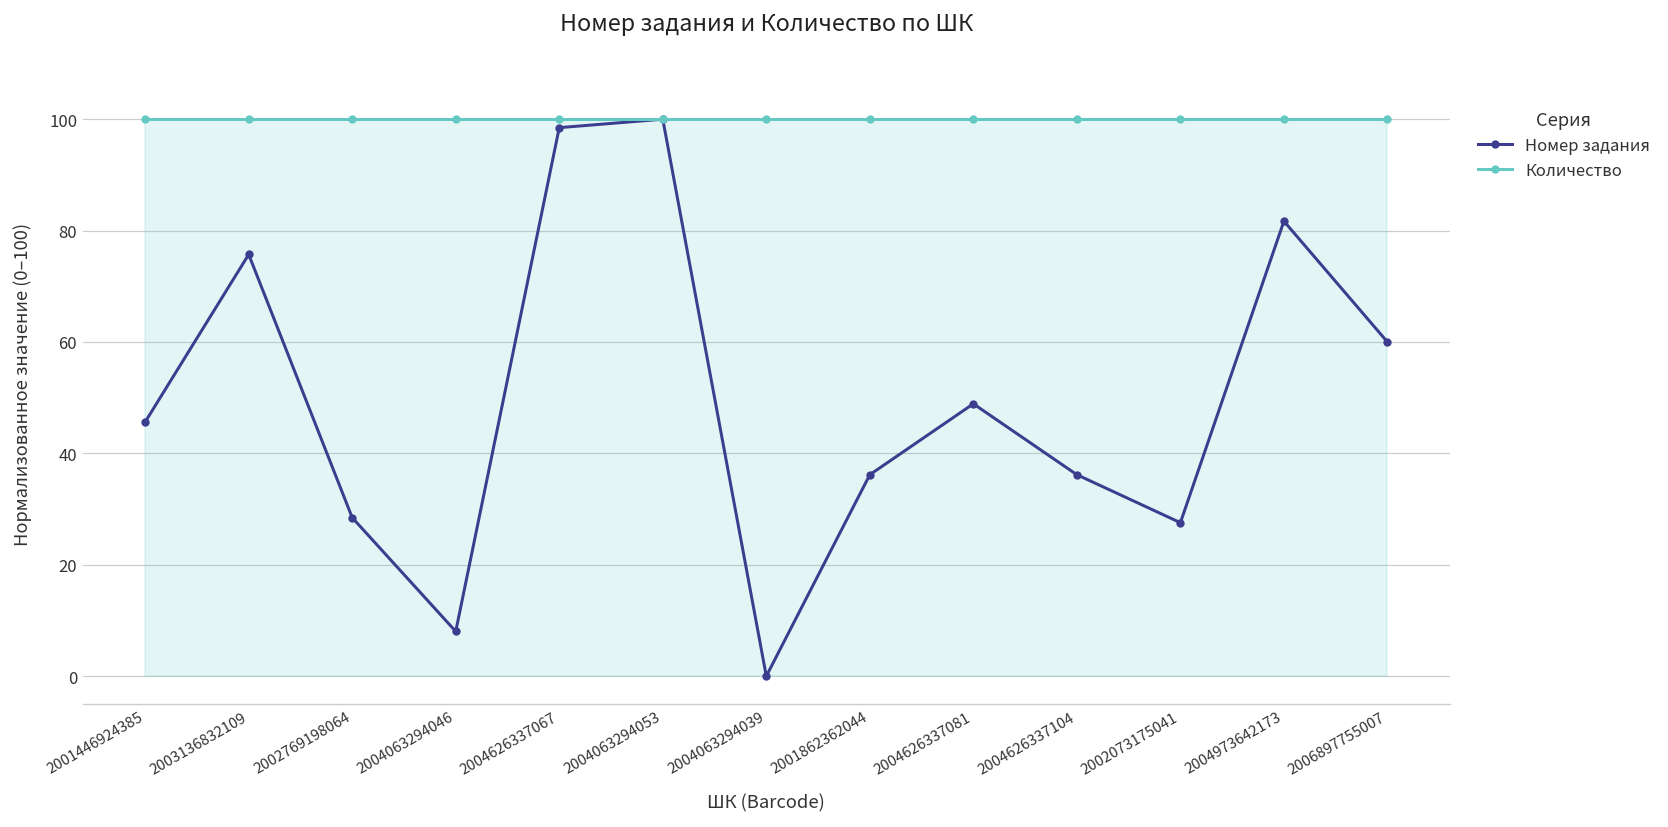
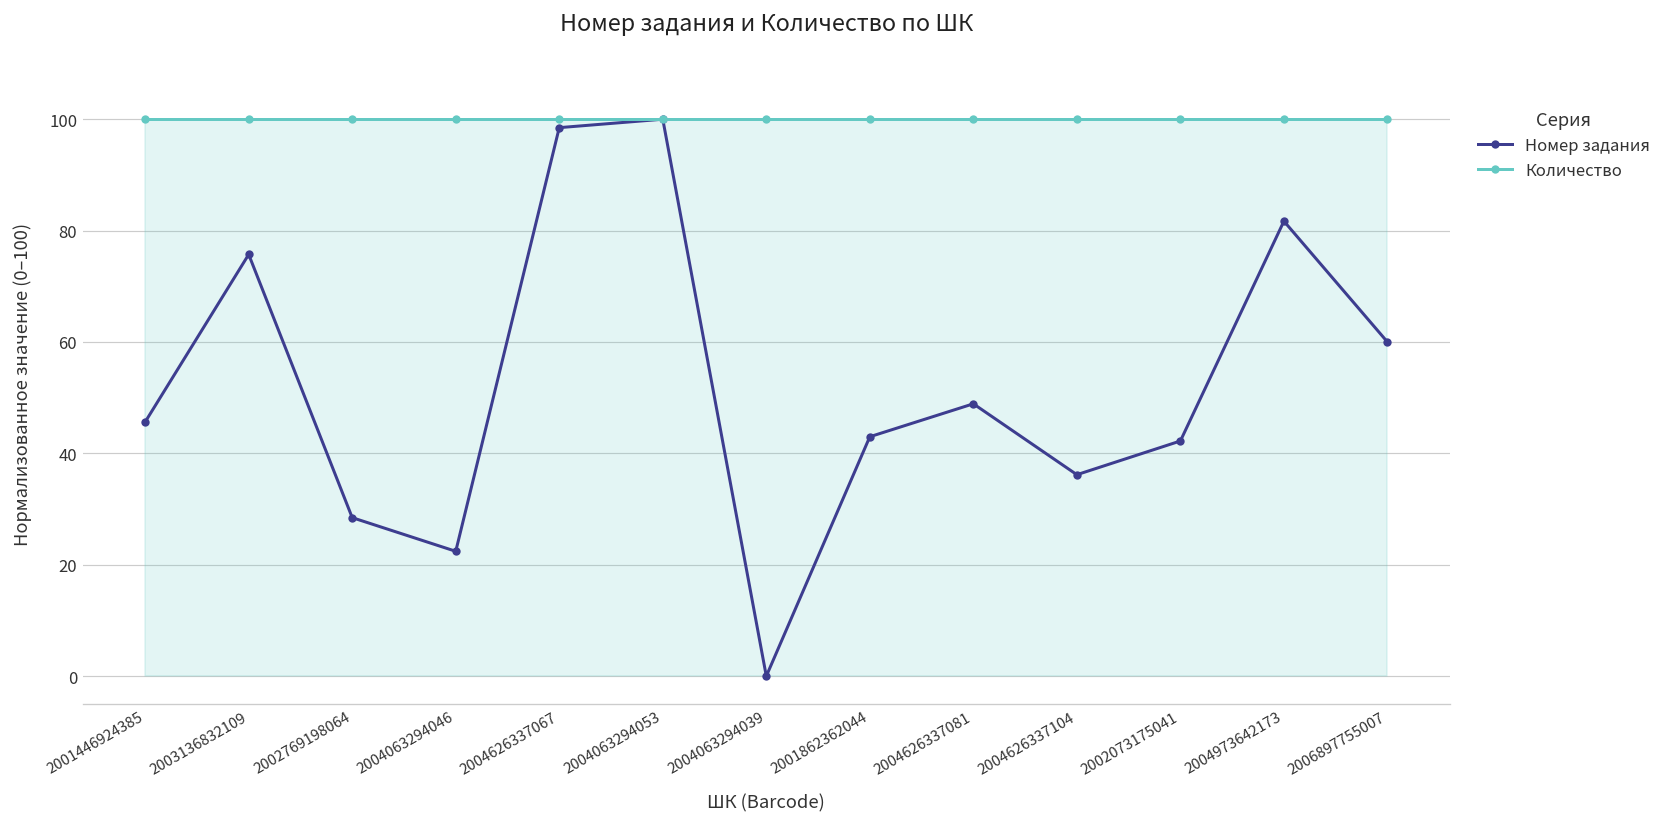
Номер задания, 2004063294046: 8 -> 22
Номер задания, 2001862362044: 36 -> 43
Номер задания, 2002073175041: 28 -> 42
